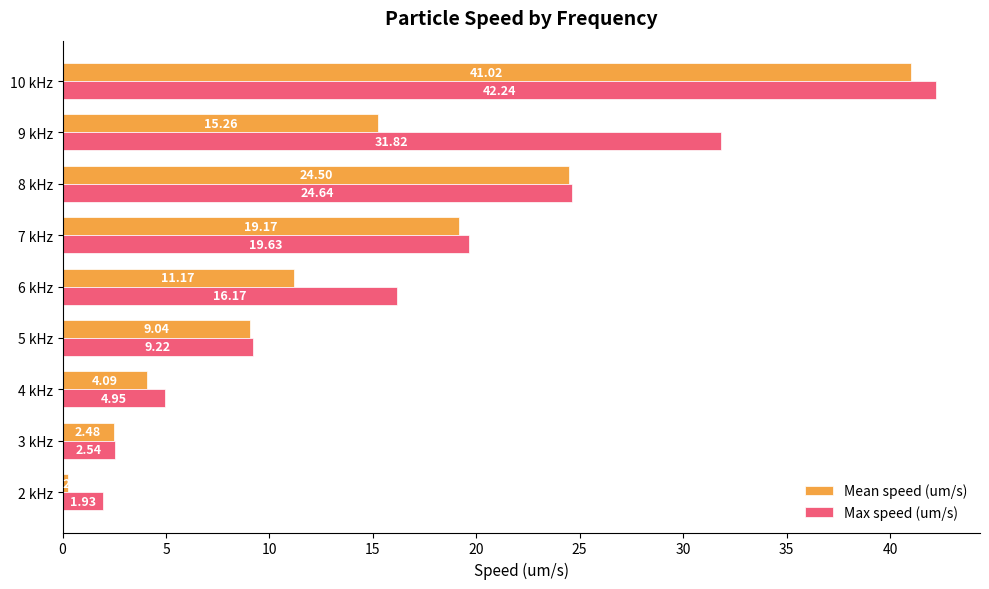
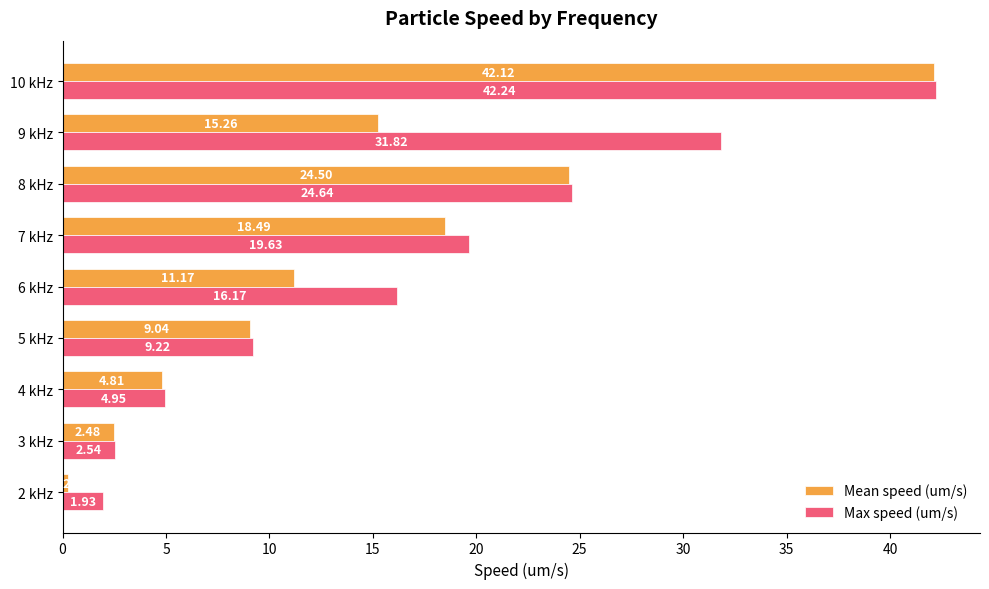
Mean speed (um/s), 10 kHz: 41.02 -> 42.12
Mean speed (um/s), 7 kHz: 19.17 -> 18.49
Mean speed (um/s), 4 kHz: 4.09 -> 4.81
